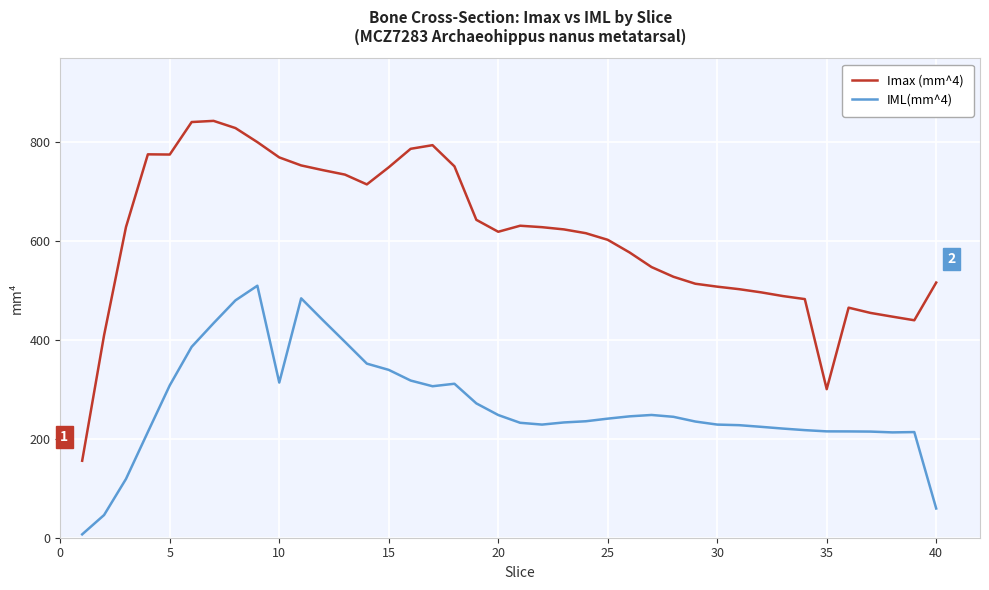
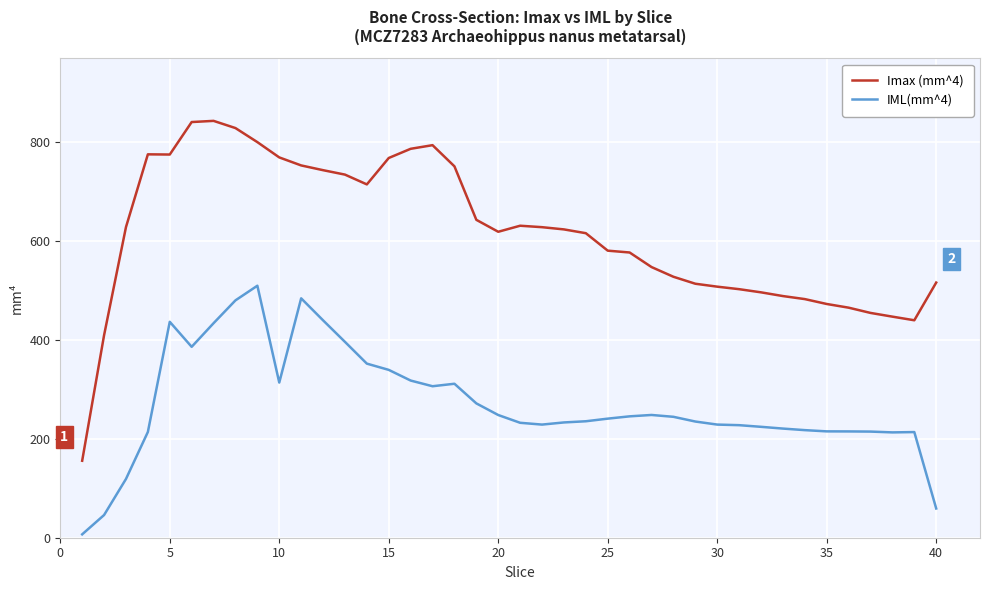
IML(mm^4), 5: 310 -> 440
Imax (mm^4), 15: 750 -> 770
Imax (mm^4), 25: 600 -> 580
Imax (mm^4), 35: 300 -> 470
